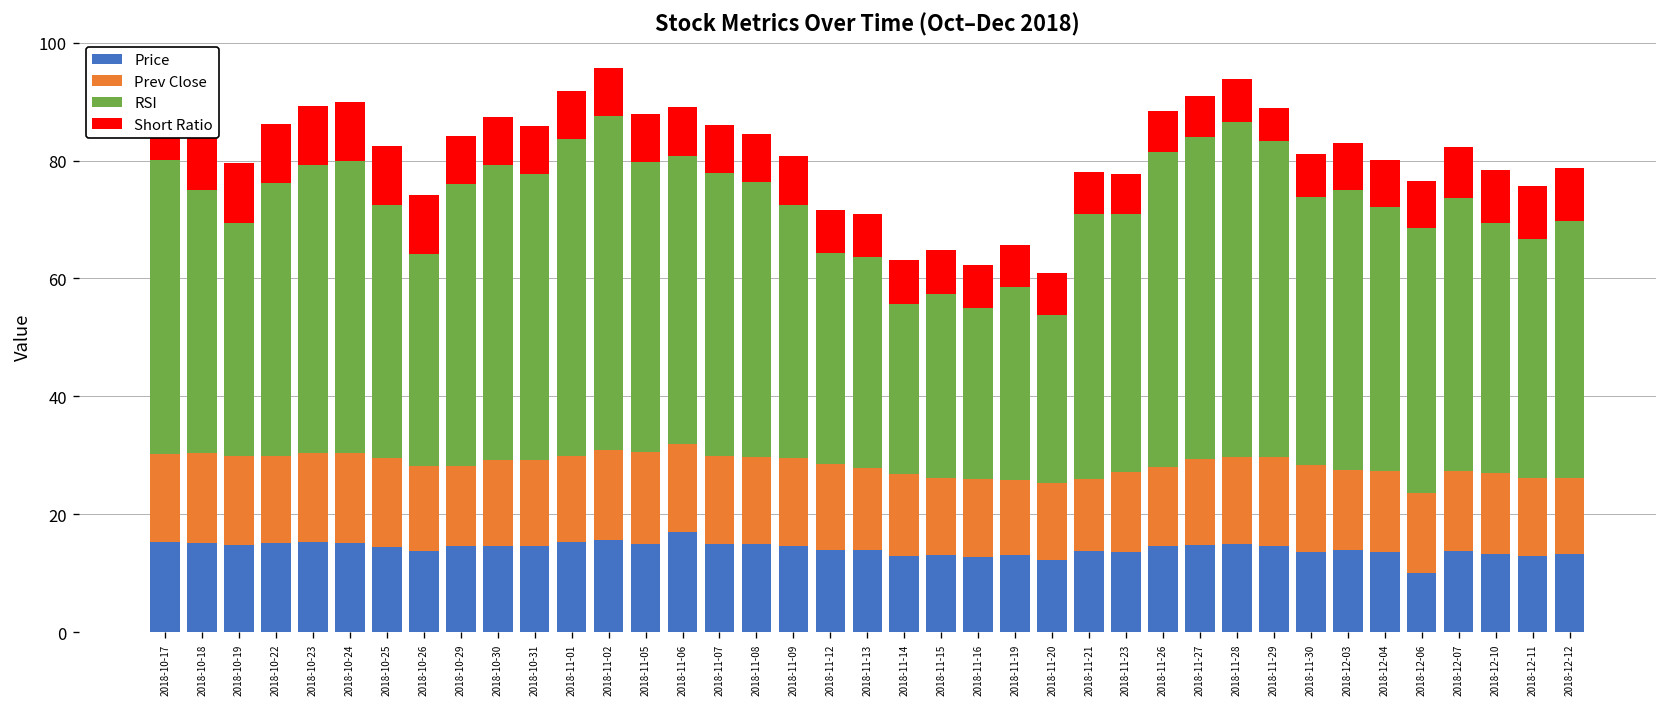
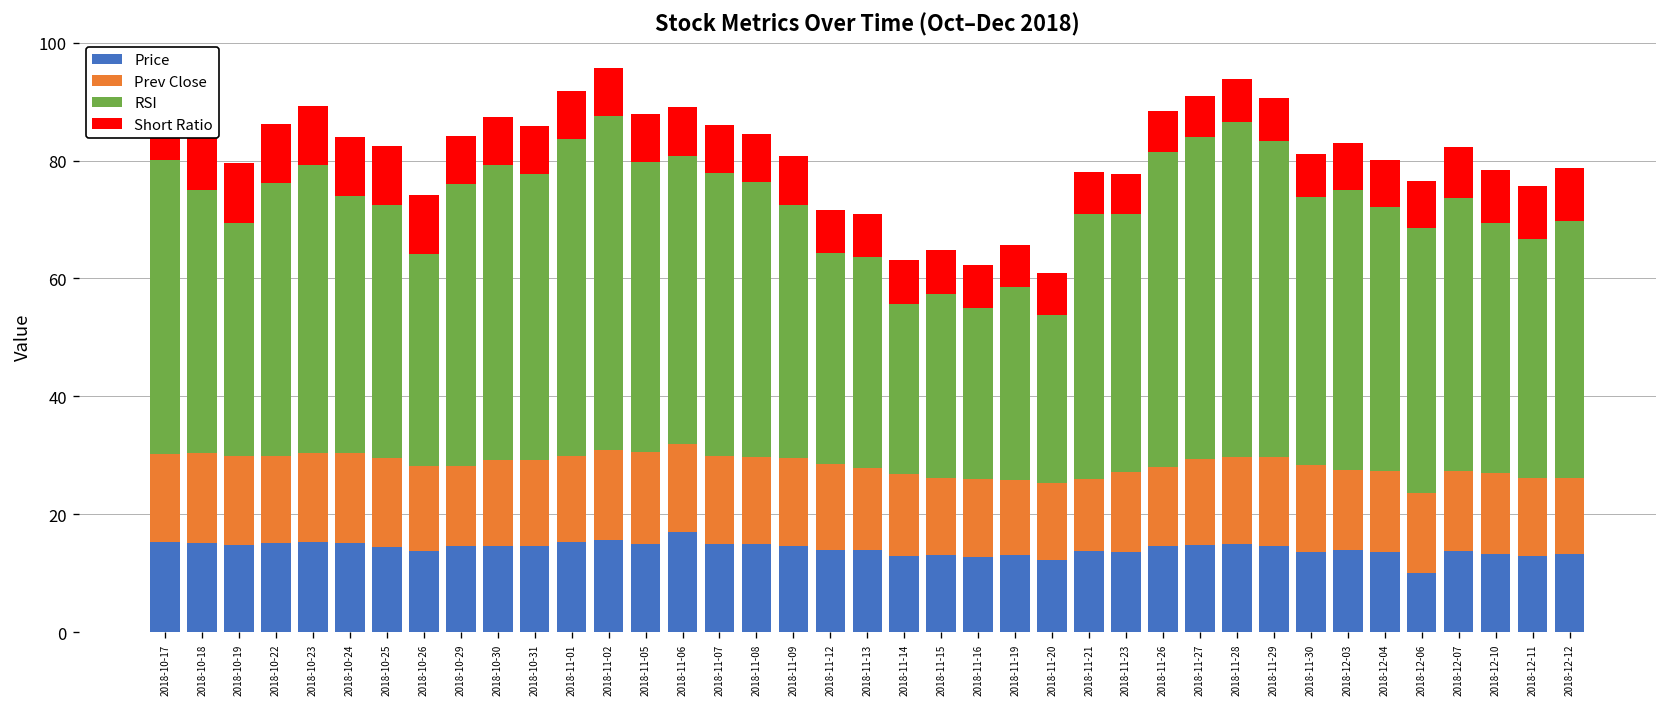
RSI, 2018-10-24: 50 -> 44
Short Ratio, 2018-11-29: 6 -> 7
